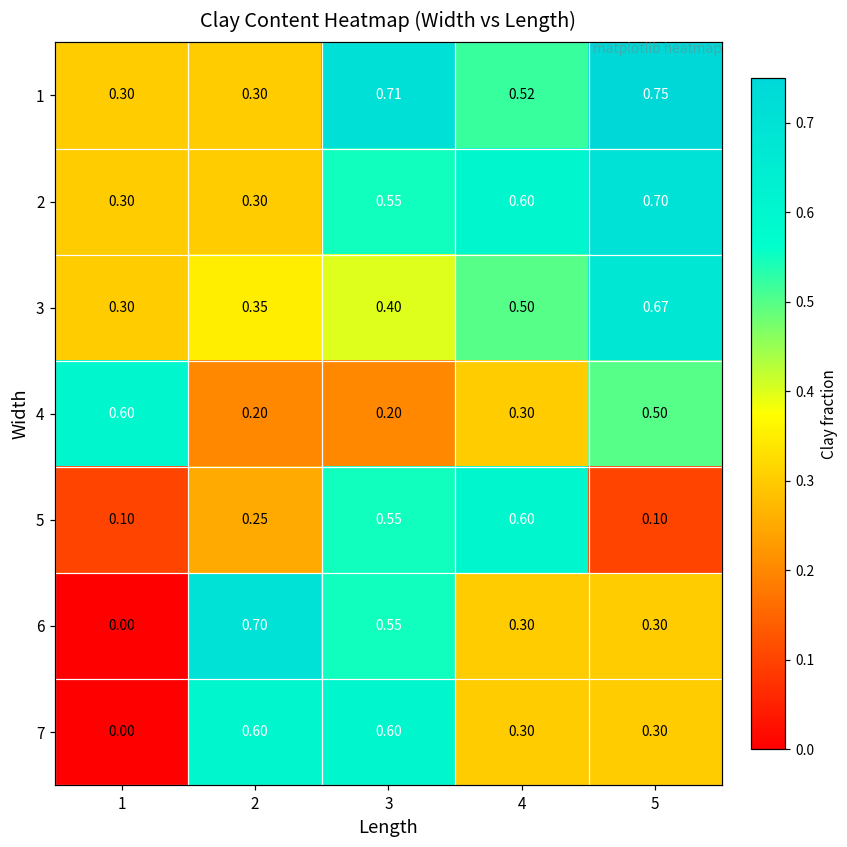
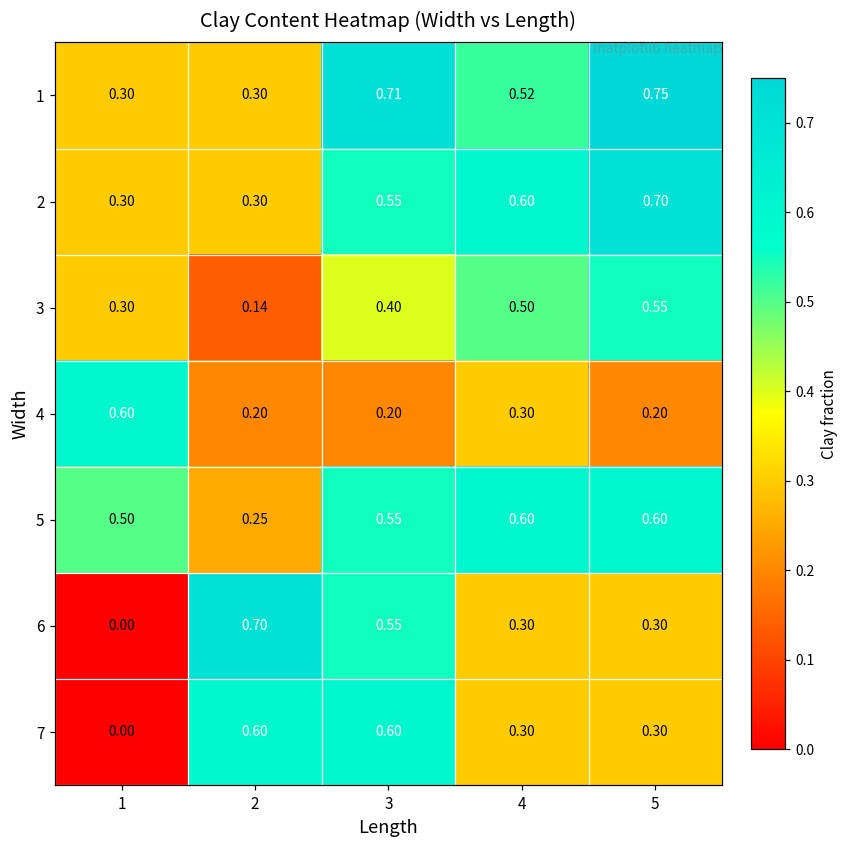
3, 2: 0.35 -> 0.14
3, 5: 0.67 -> 0.55
4, 5: 0.50 -> 0.20
5, 1: 0.10 -> 0.50
5, 5: 0.10 -> 0.60
